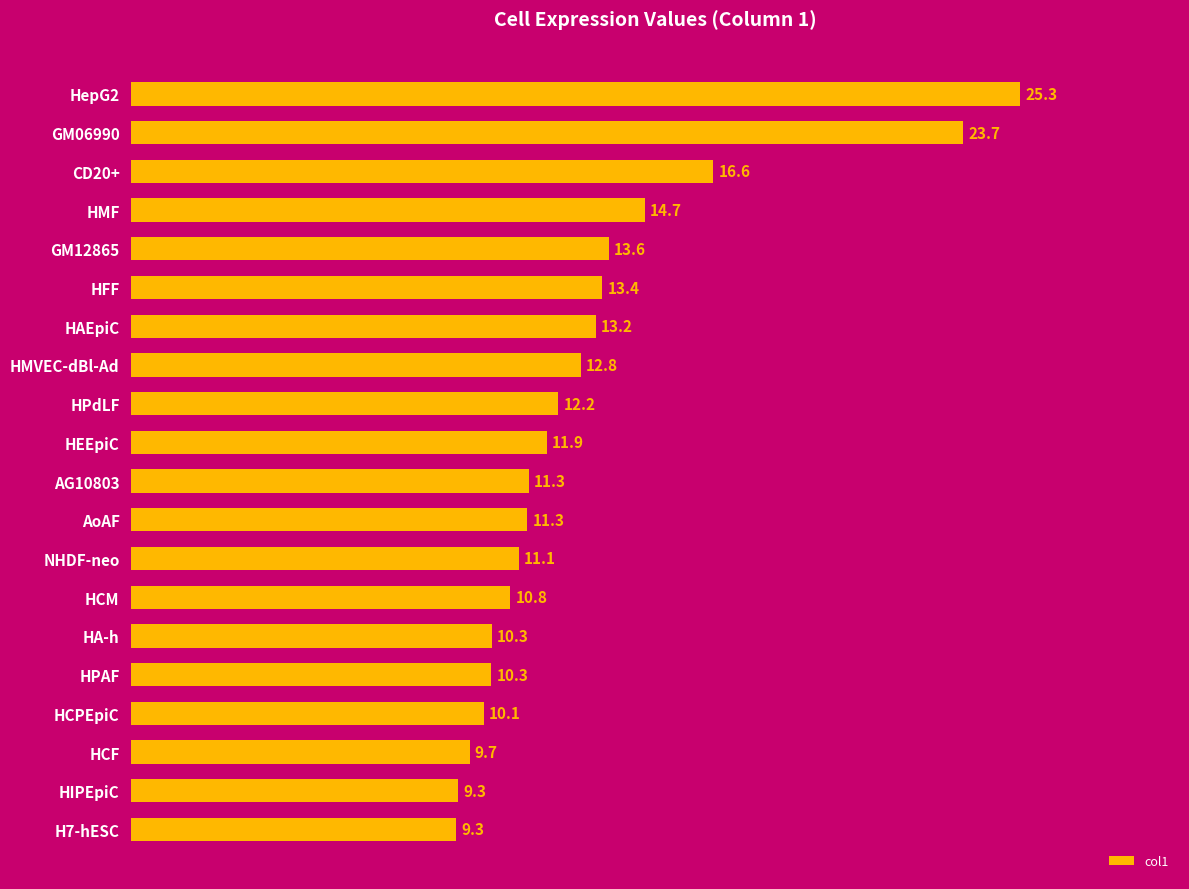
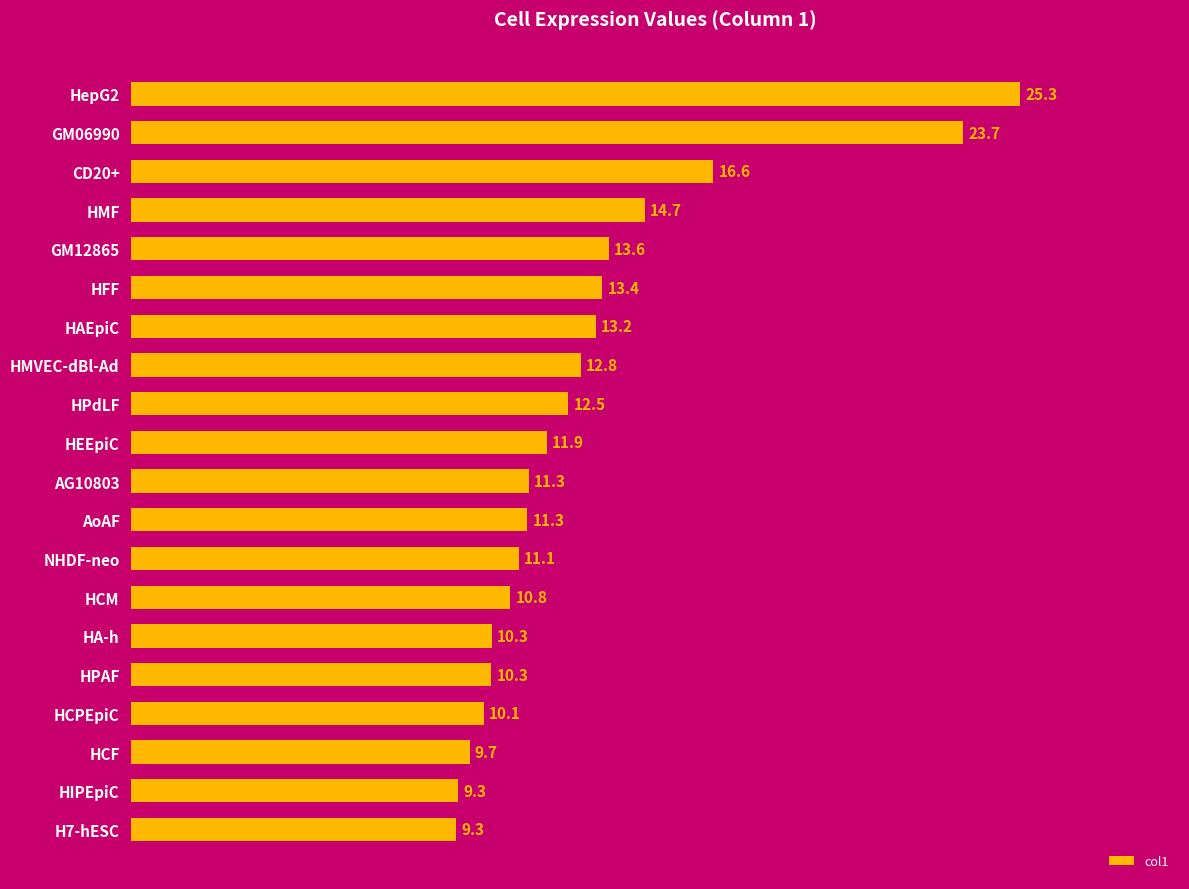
HPdLF: 12.2 -> 12.5
